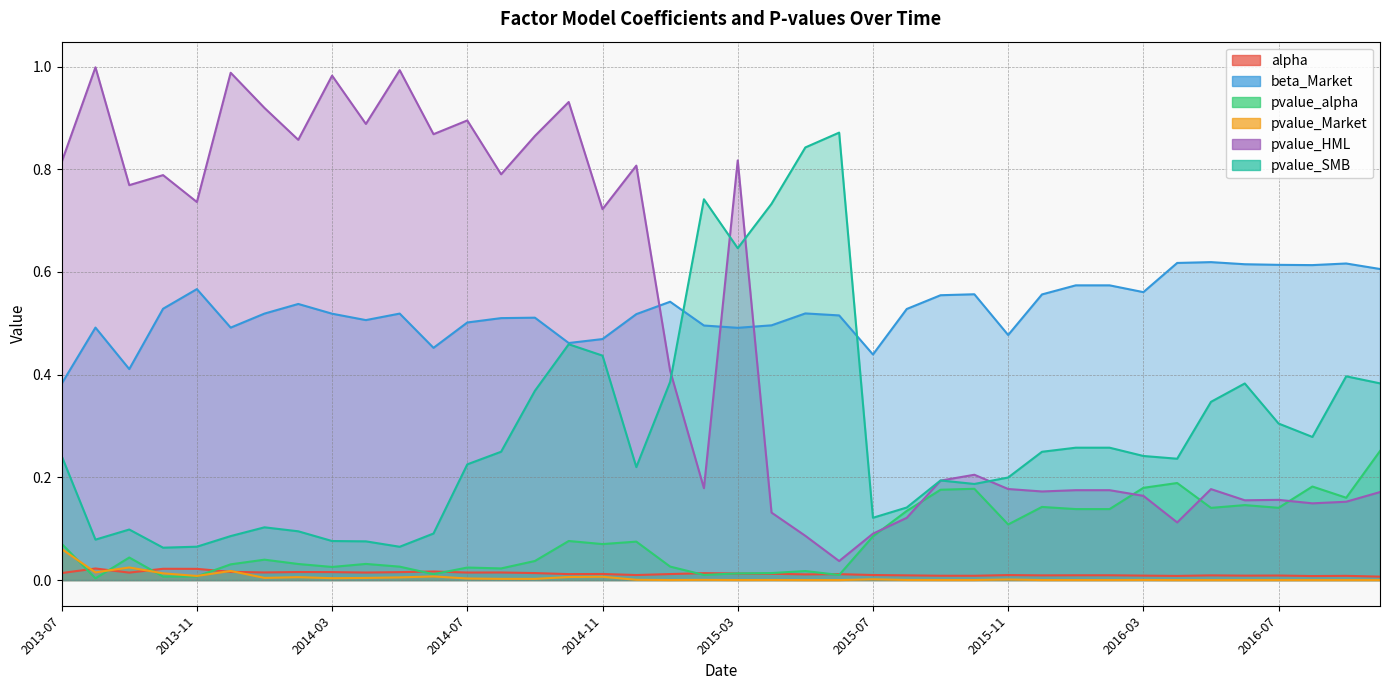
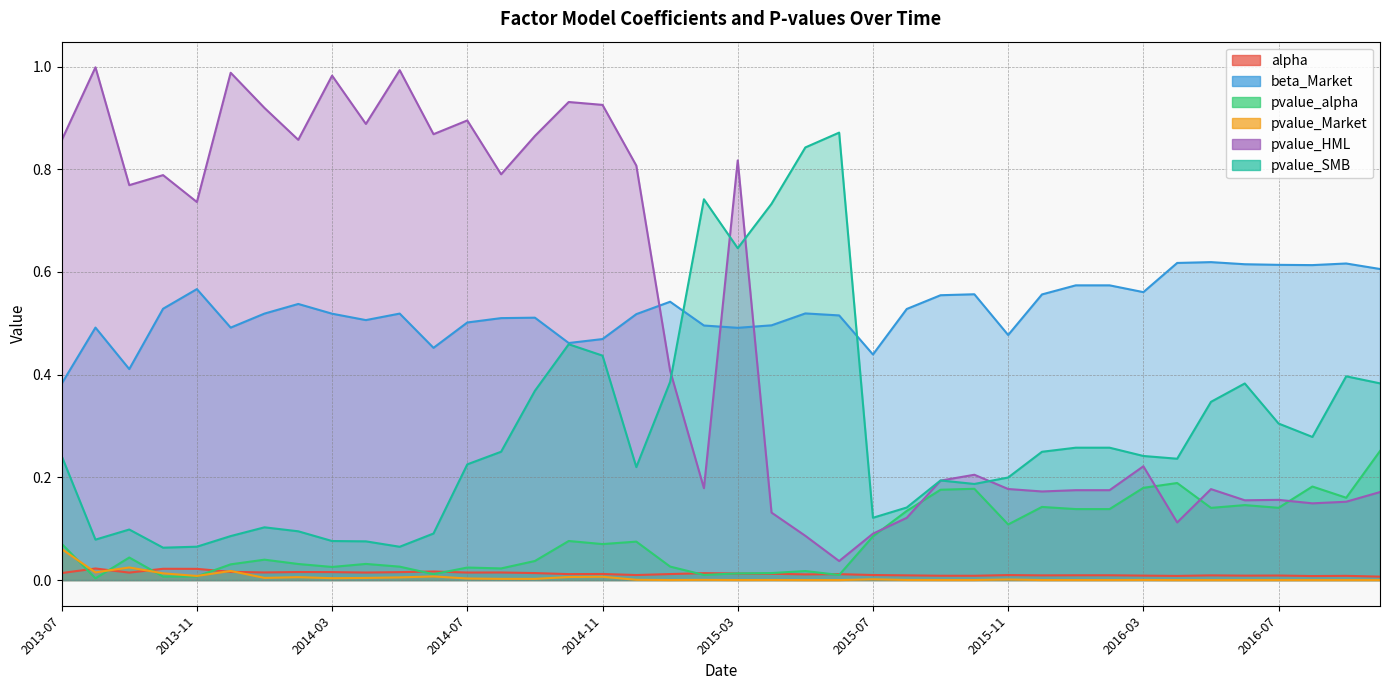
pvalue_HML, 2013-07: 0.81 -> 0.86
pvalue_HML, 2014-11: 0.72 -> 0.93
pvalue_HML, 2016-03: 0.16 -> 0.22
